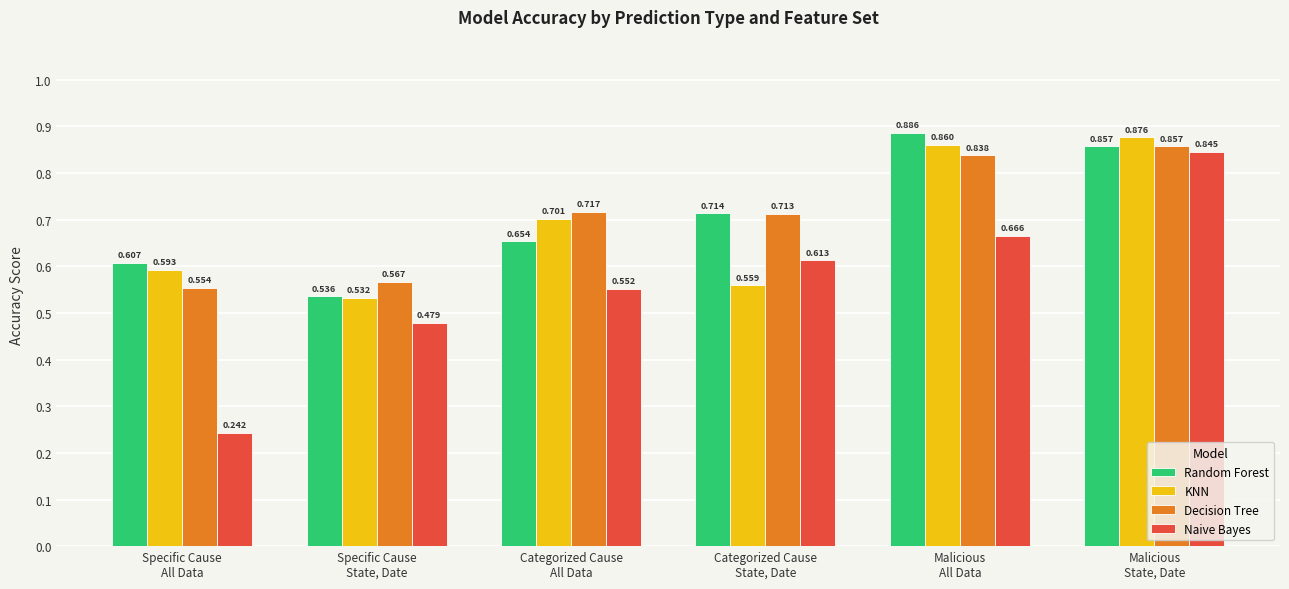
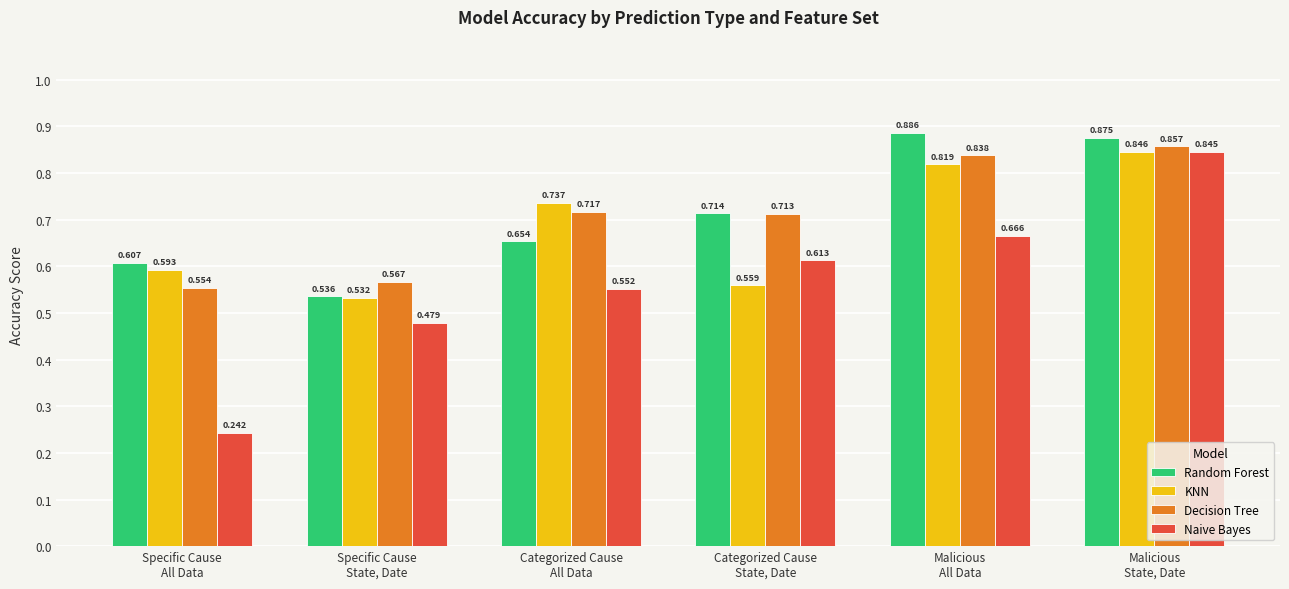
KNN, Categorized Cause All Data: 0.701 -> 0.737
KNN, Malicious All Data: 0.860 -> 0.819
Random Forest, Malicious State, Date: 0.857 -> 0.875
KNN, Malicious State, Date: 0.876 -> 0.846
